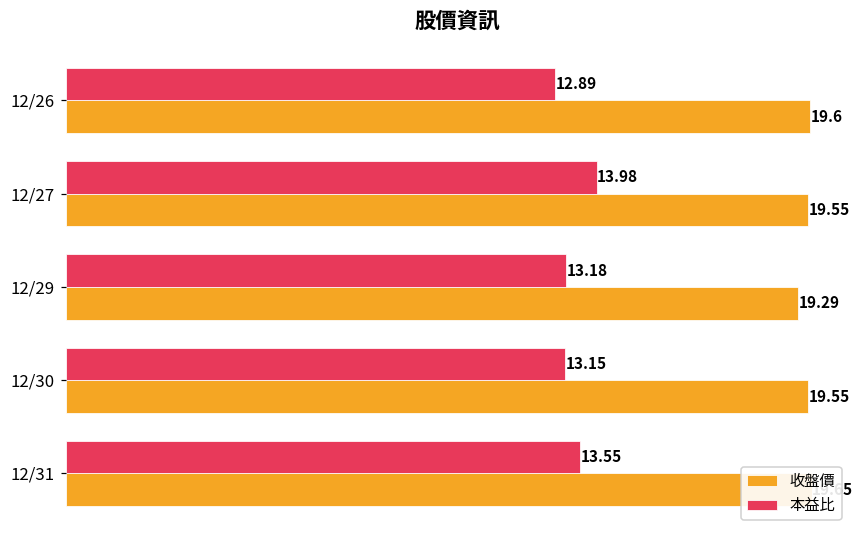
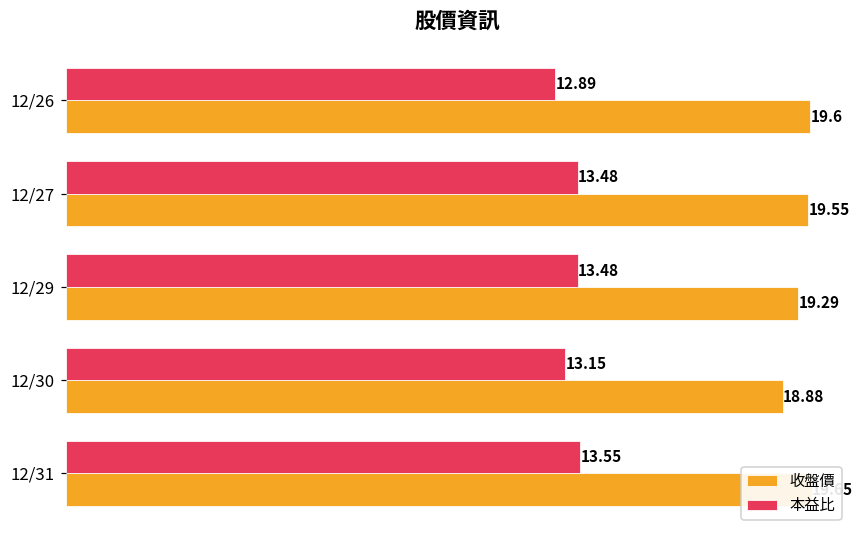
本益比, 12/27: 13.98 -> 13.48
本益比, 12/29: 13.18 -> 13.48
收盤價, 12/30: 19.55 -> 18.88
